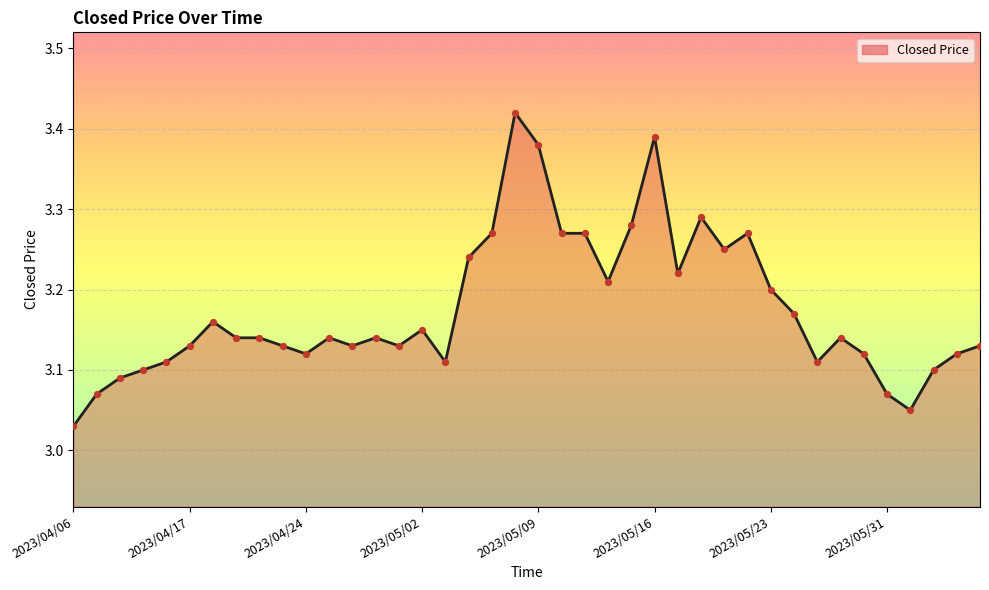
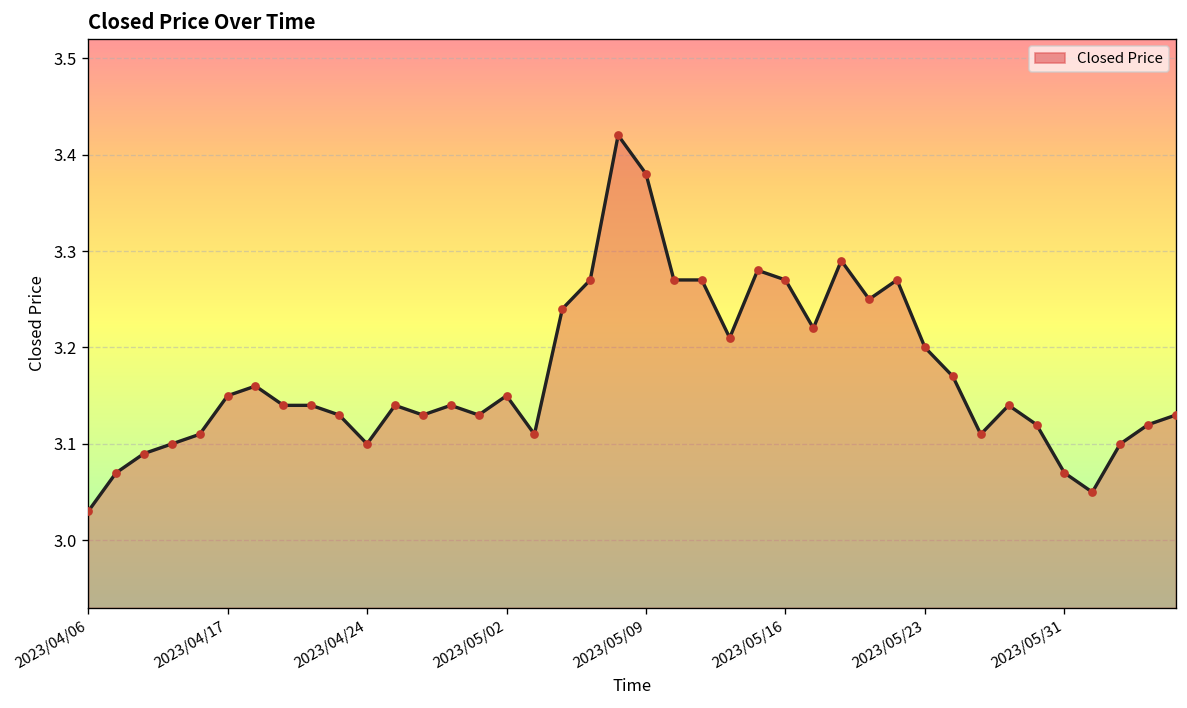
2023/04/17: 3.13 -> 3.15
2023/04/24: 3.12 -> 3.10
2023/05/16: 3.39 -> 3.27
